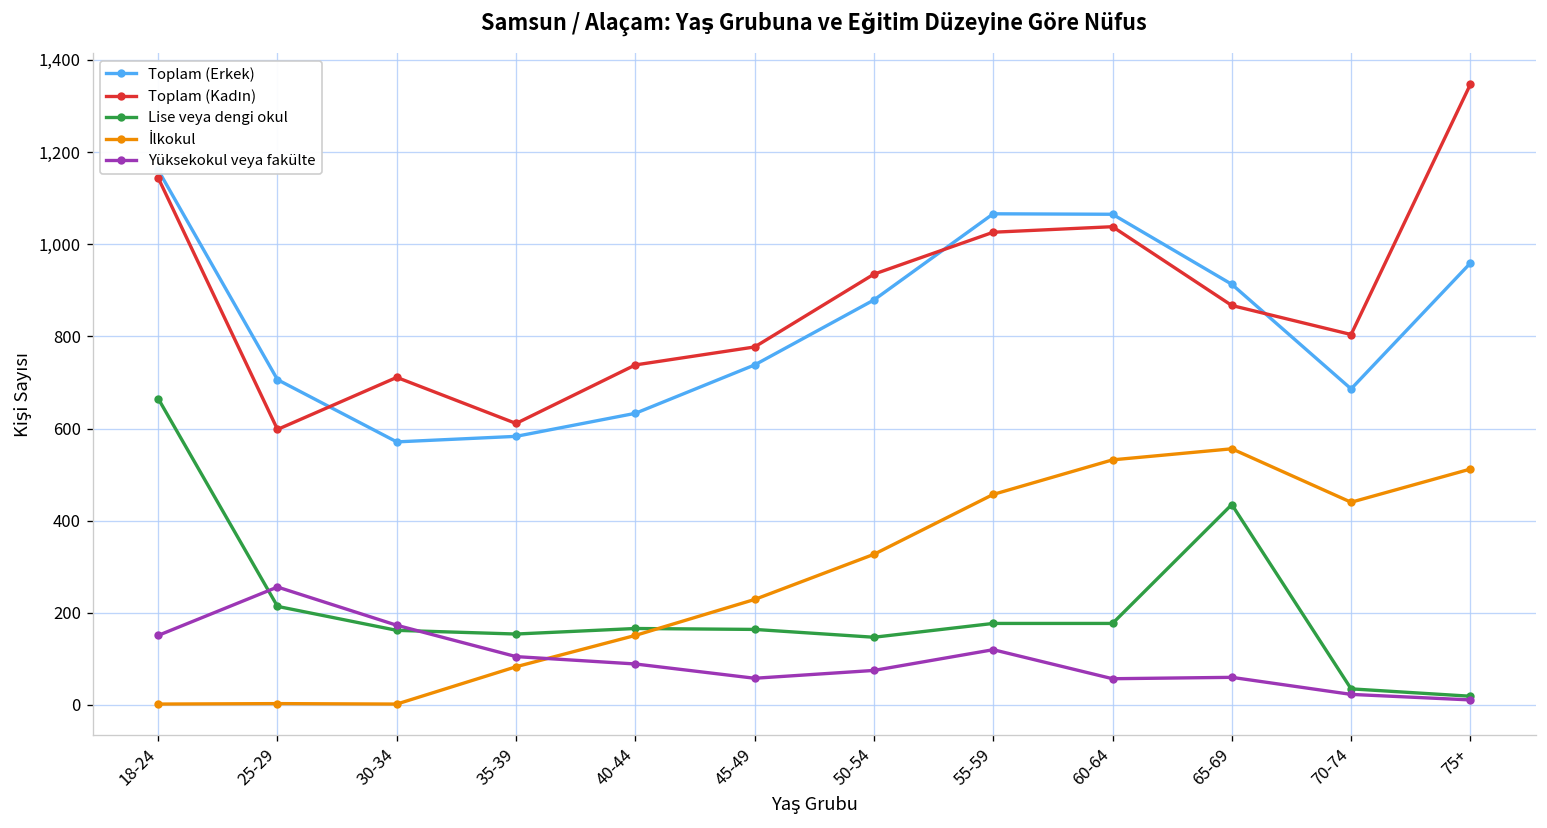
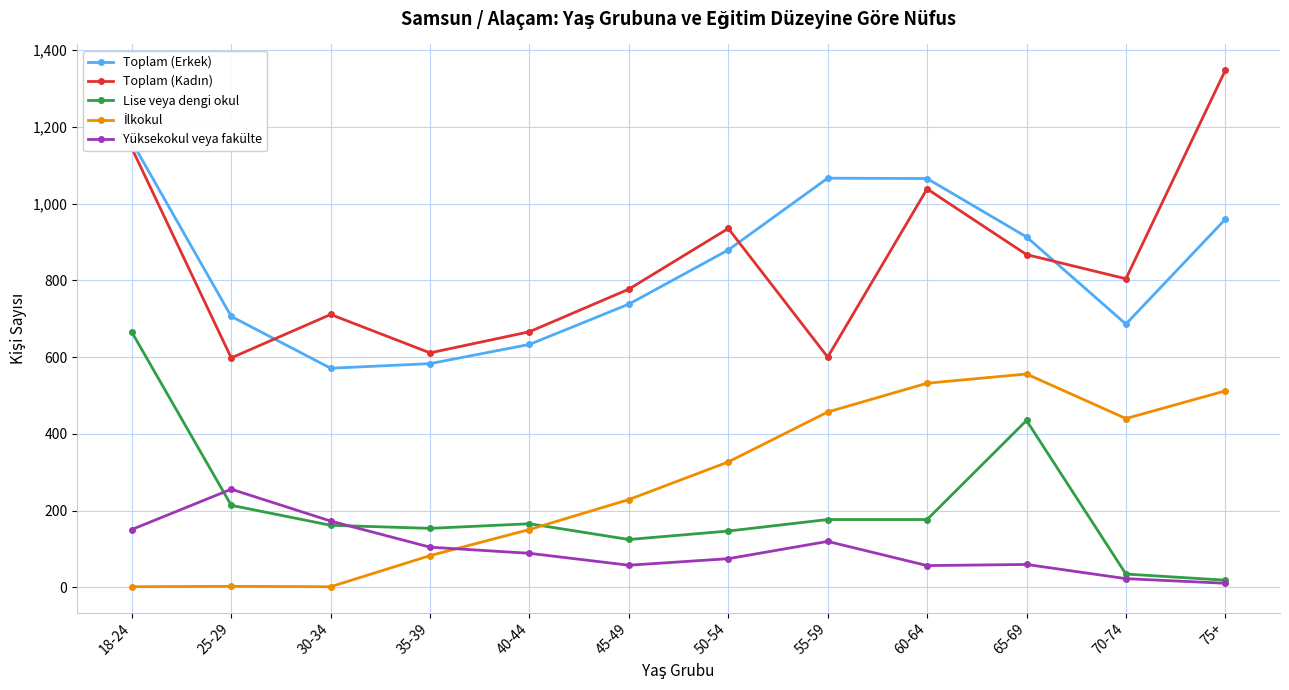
Toplam (Kadın), 40-44: 740 -> 670
Lise veya dengi okul, 45-49: 160 -> 130
Toplam (Kadın), 55-59: 1,030 -> 600
